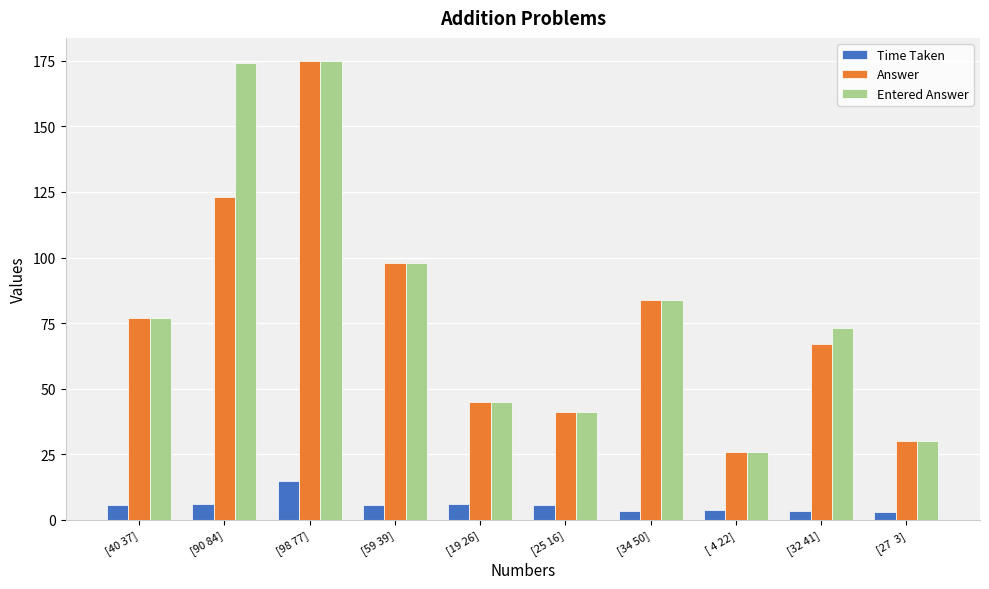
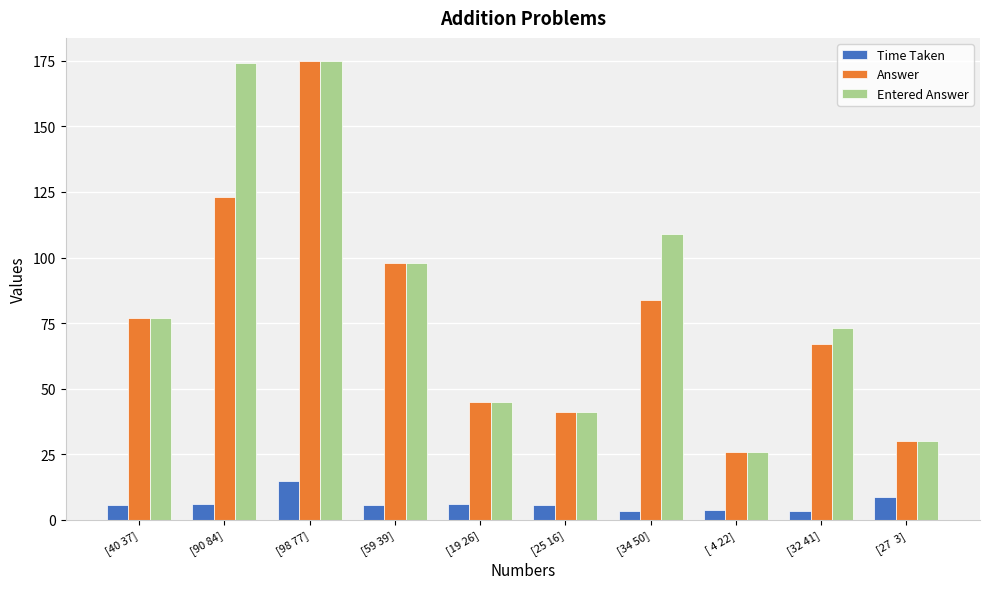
Entered Answer, [34 50]: 84 -> 109
Time Taken, [27 3]: 3 -> 9
